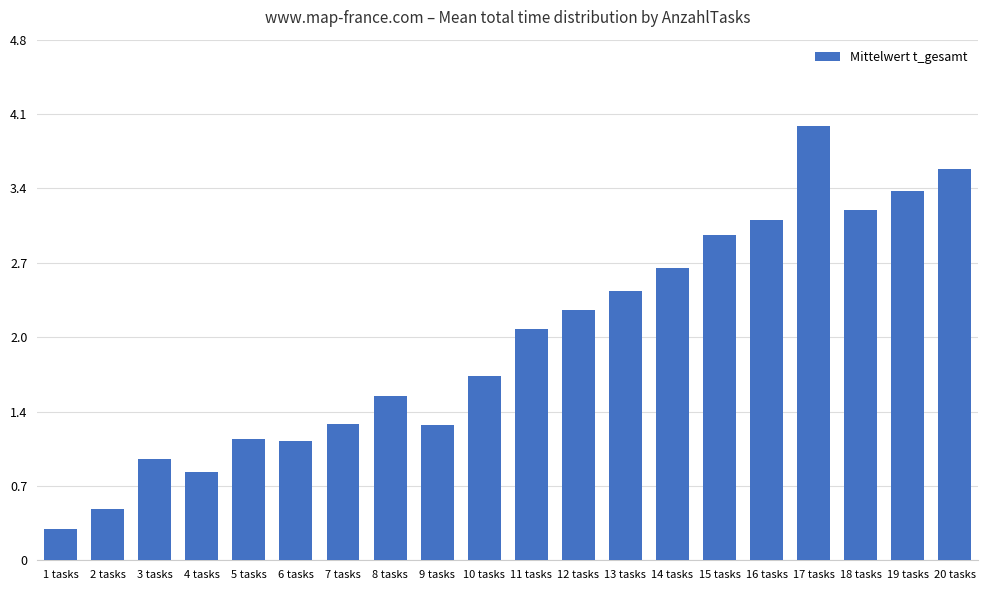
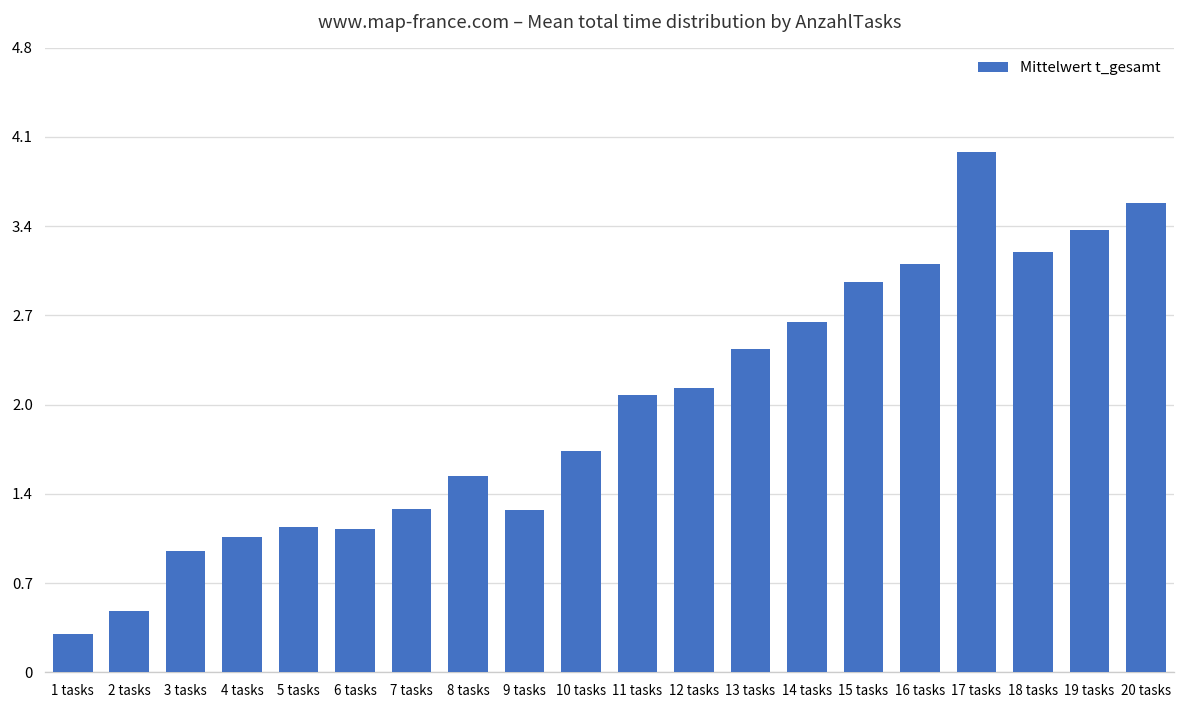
4 tasks: 0.80 -> 1.03
12 tasks: 2.29 -> 2.16
